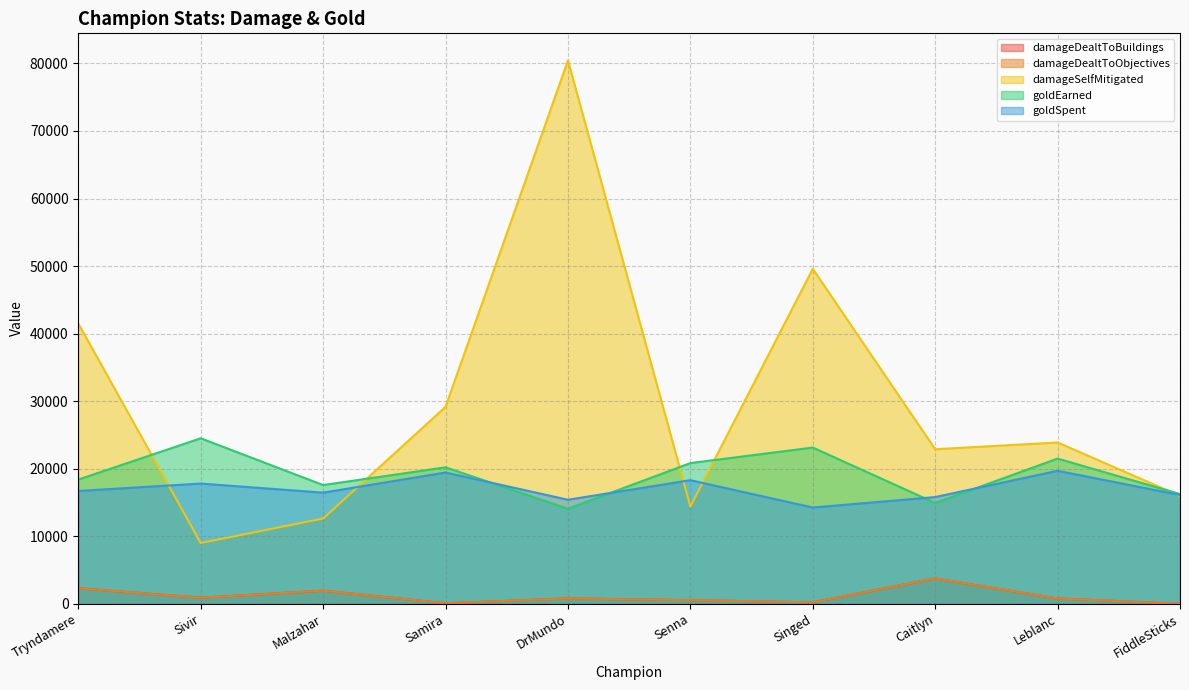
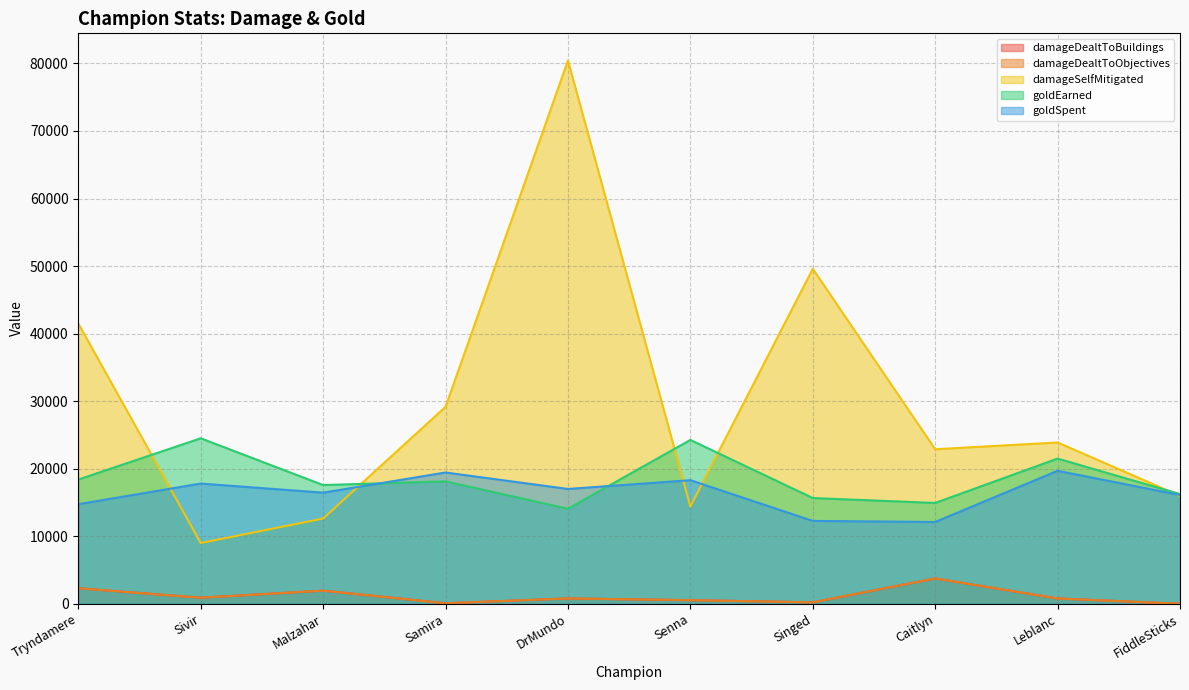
goldSpent, Tryndamere: 17000 -> 15000
goldEarned, Samira: 20000 -> 18000
goldSpent, DrMundo: 15000 -> 17000
goldEarned, Senna: 21000 -> 24000
goldEarned, Singed: 23000 -> 16000
goldSpent, Singed: 14000 -> 12000
goldSpent, Caitlyn: 16000 -> 12000
